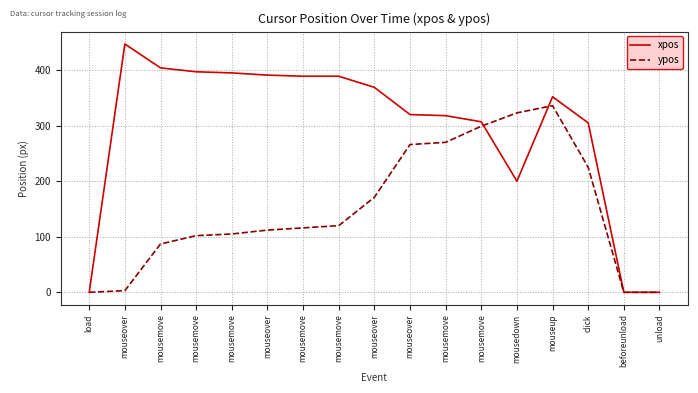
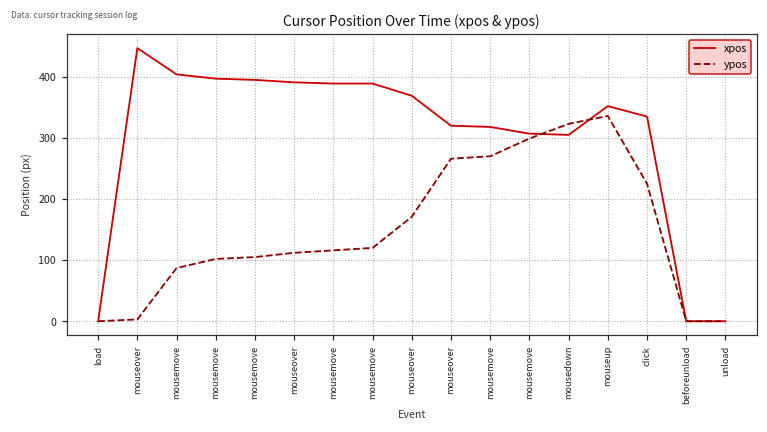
xpos, mousedown: 200 -> 310
xpos, click: 310 -> 340
